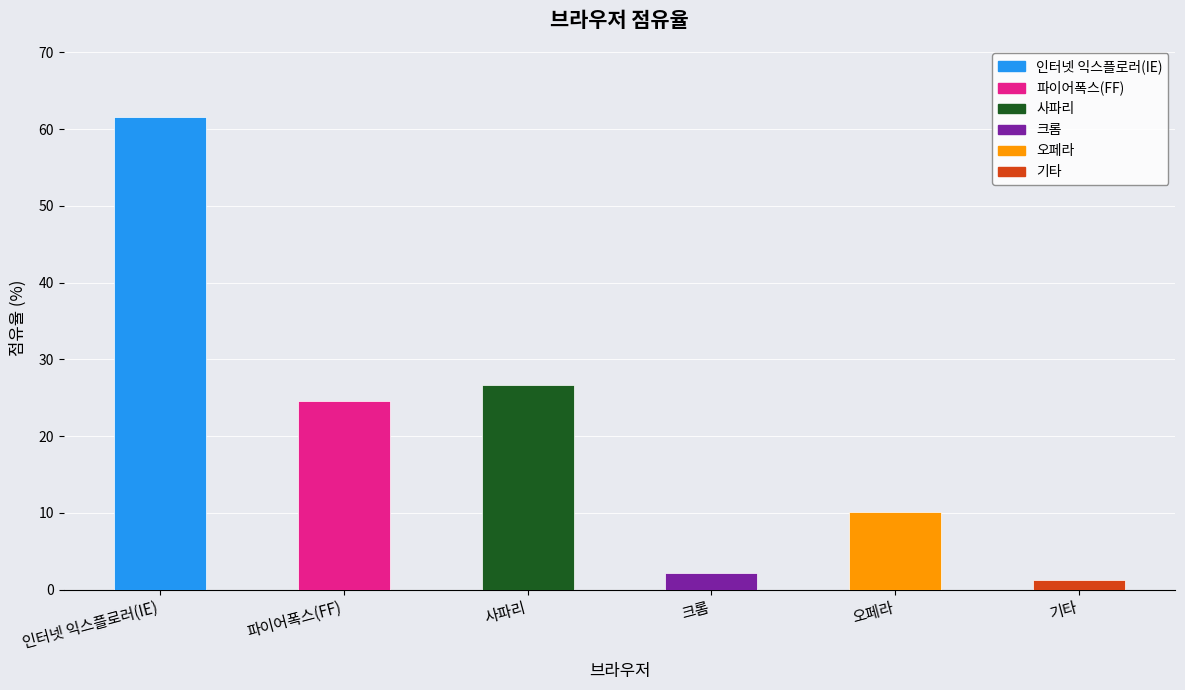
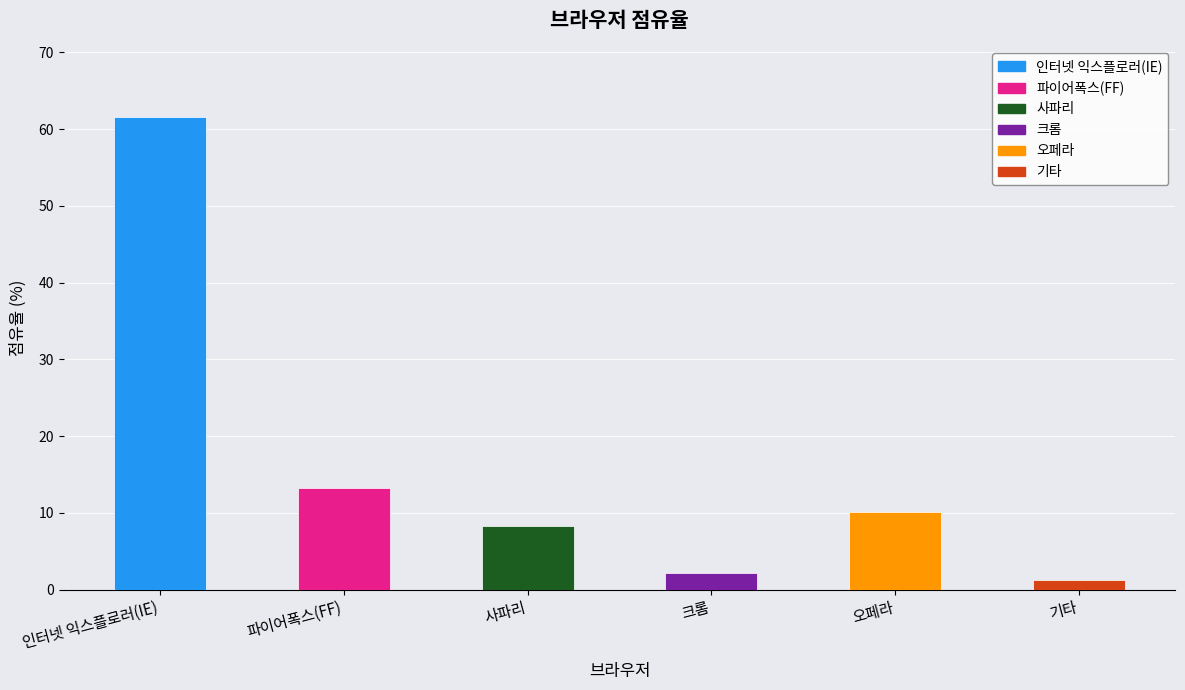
파이어폭스(FF): 25 -> 13
사파리: 27 -> 8
